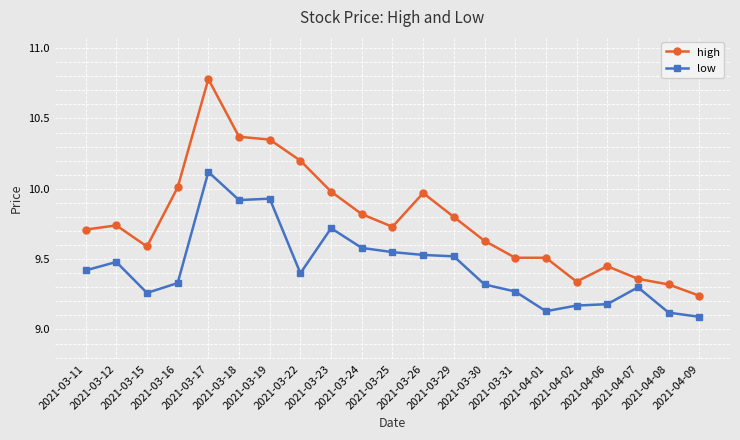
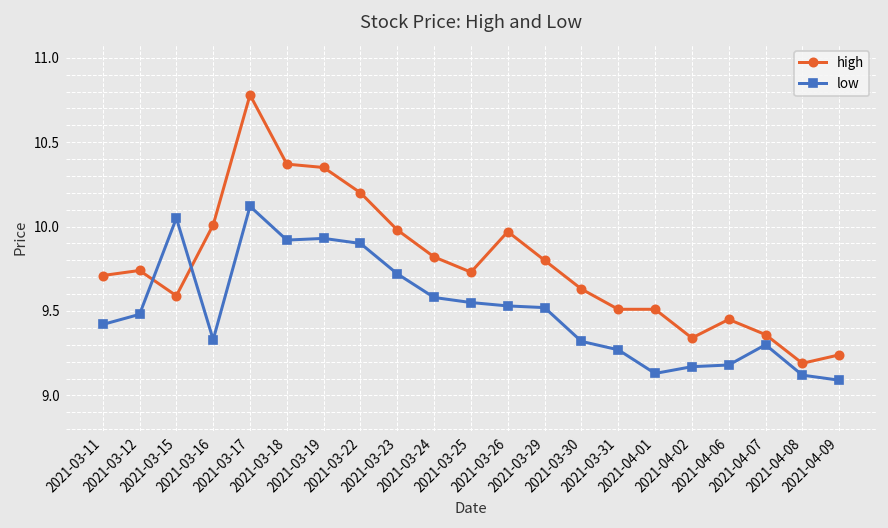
low, 2021-03-15: 9.26 -> 10.05
low, 2021-03-22: 9.4 -> 9.9
high, 2021-04-08: 9.32 -> 9.19
